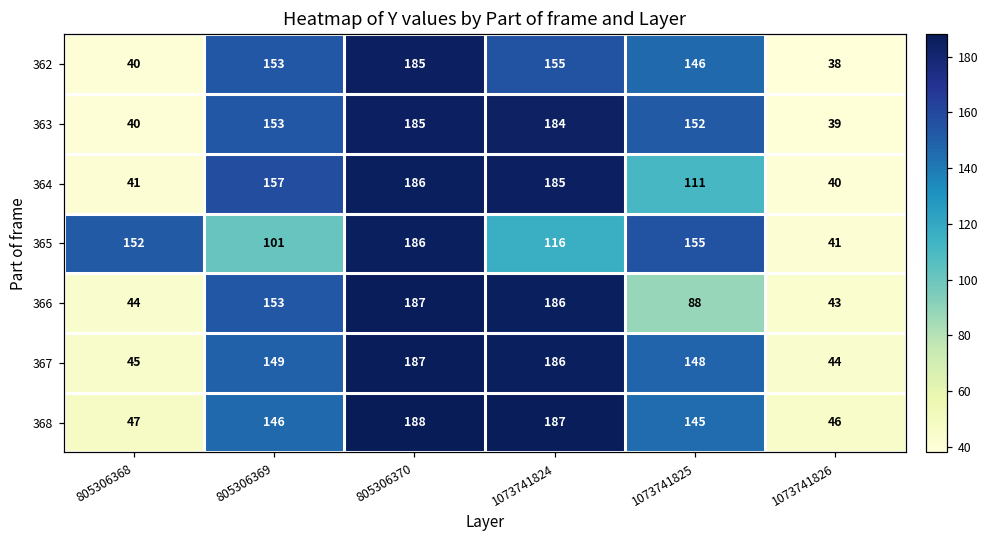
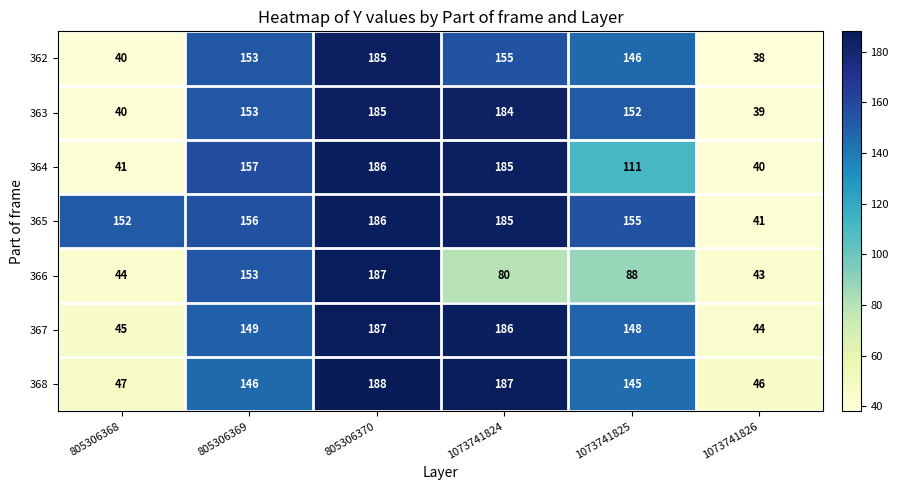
365, 805306369: 101 -> 156
365, 1073741824: 116 -> 185
366, 1073741824: 186 -> 80
